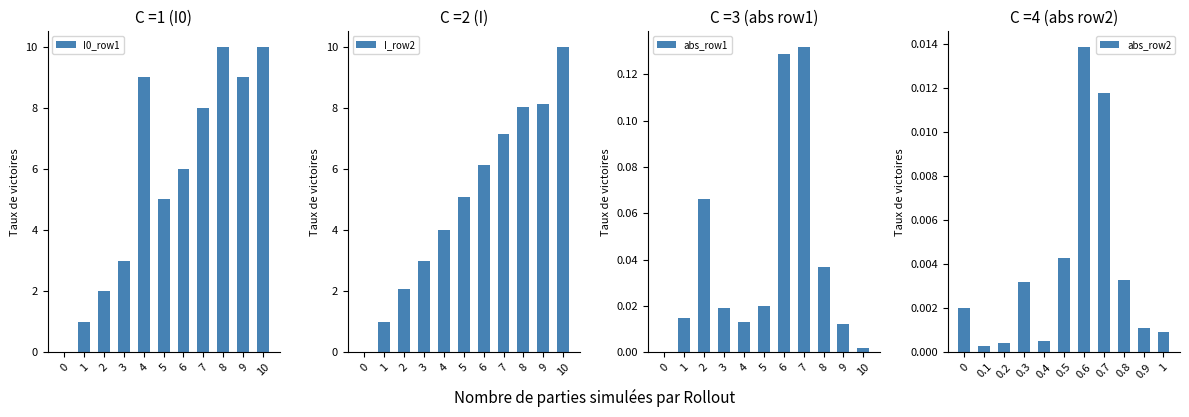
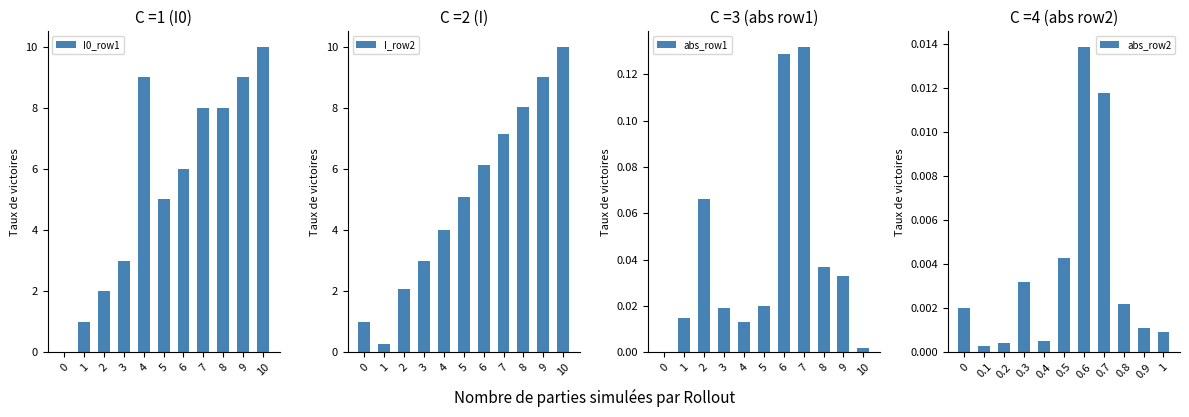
C =1 (I0), 8: 10 -> 8
C =2 (I), 0: 0 -> 1
C =2 (I), 1: 1.0 -> 0.3
C =2 (I), 9: 8.1 -> 9.0
C =3 (abs row1), 9: 0.012 -> 0.033
C =4 (abs row2), 0.8: 0.0033 -> 0.0022
